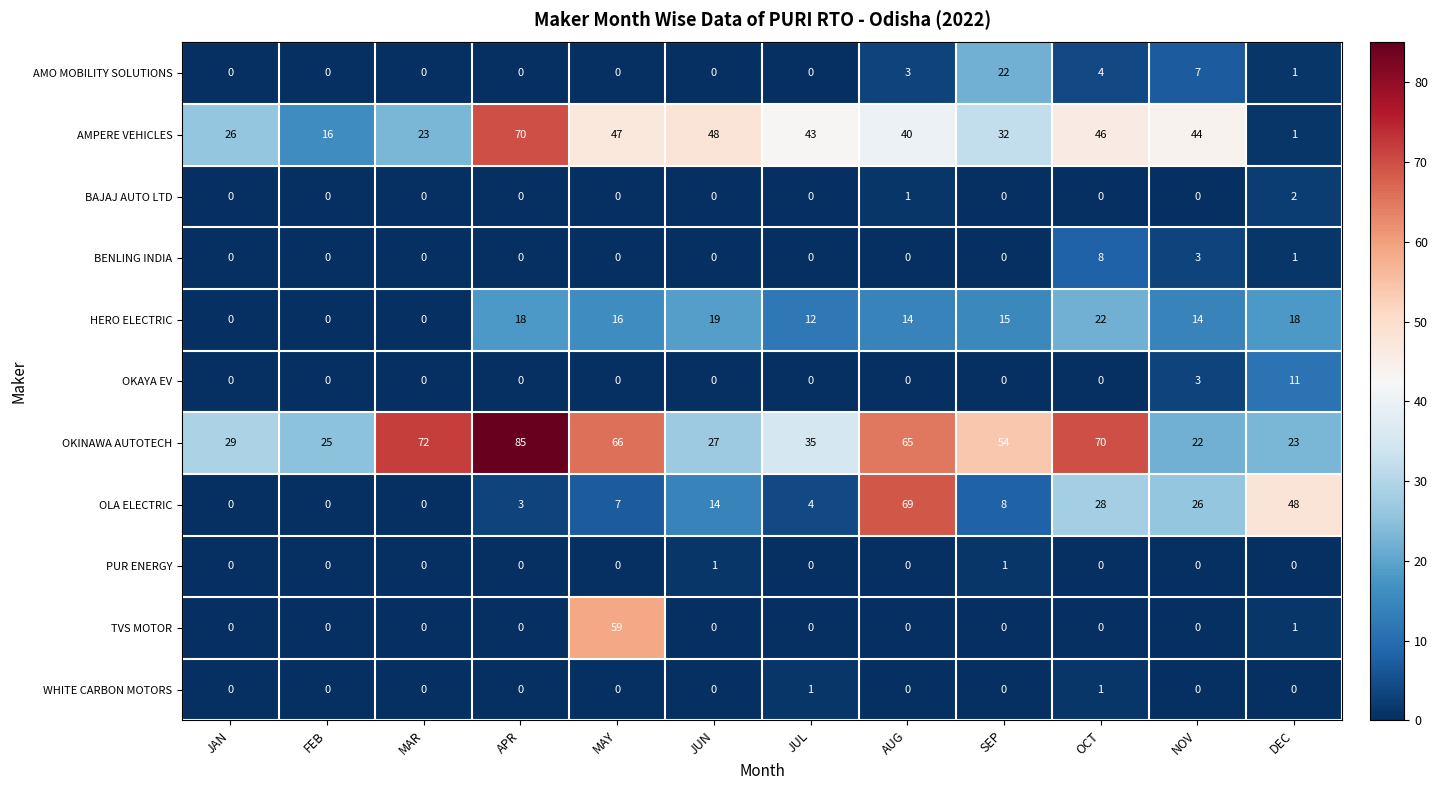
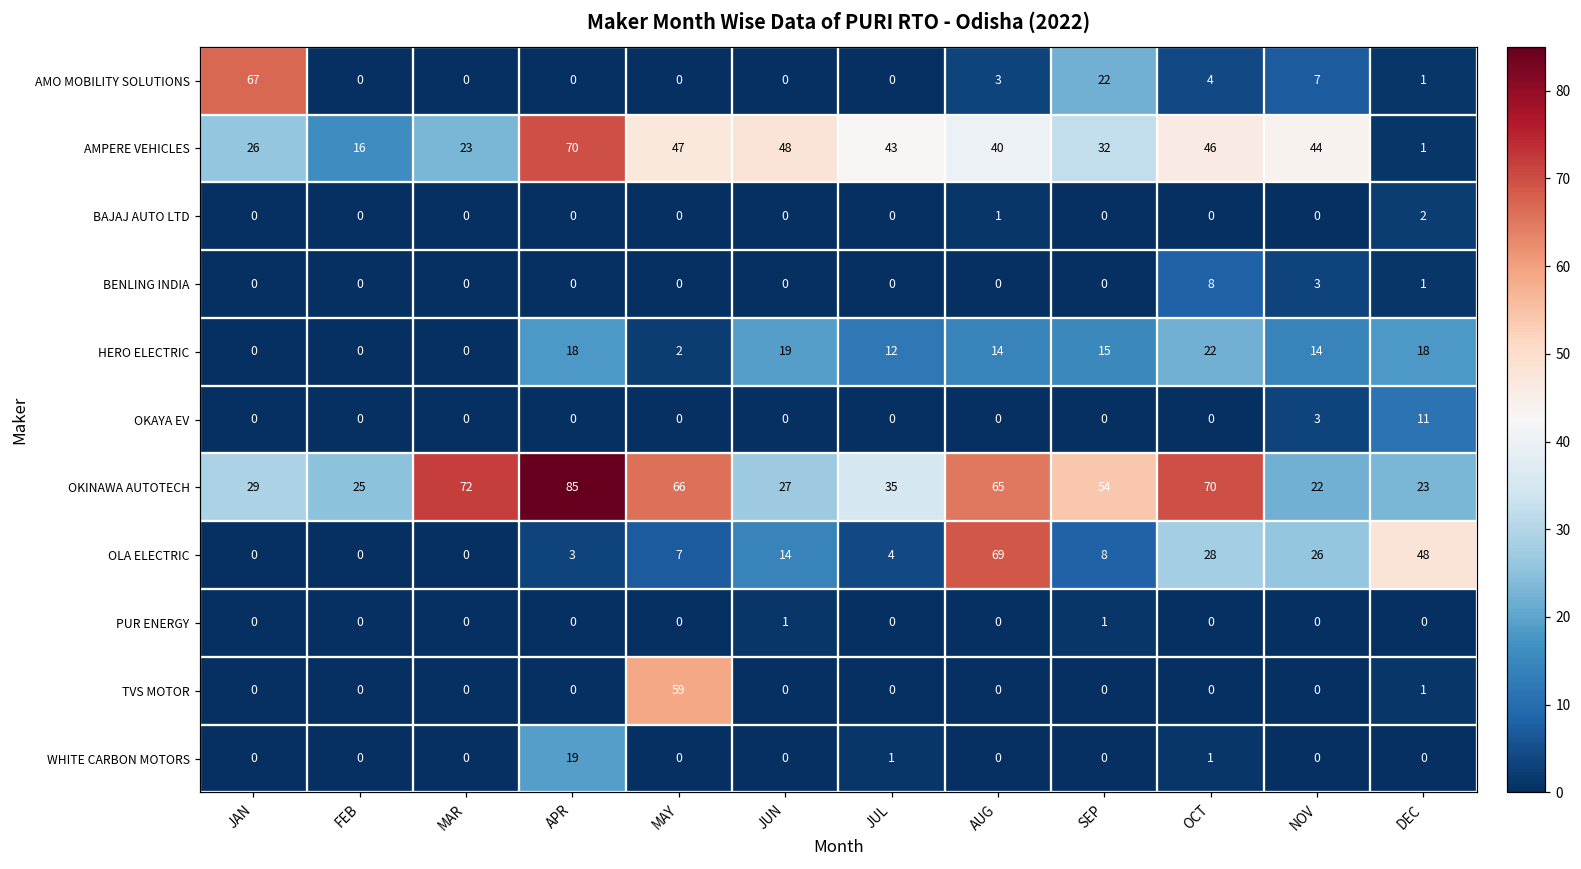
AMO MOBILITY SOLUTIONS, JAN: 0 -> 67
HERO ELECTRIC, MAY: 16 -> 2
WHITE CARBON MOTORS, APR: 0 -> 19
